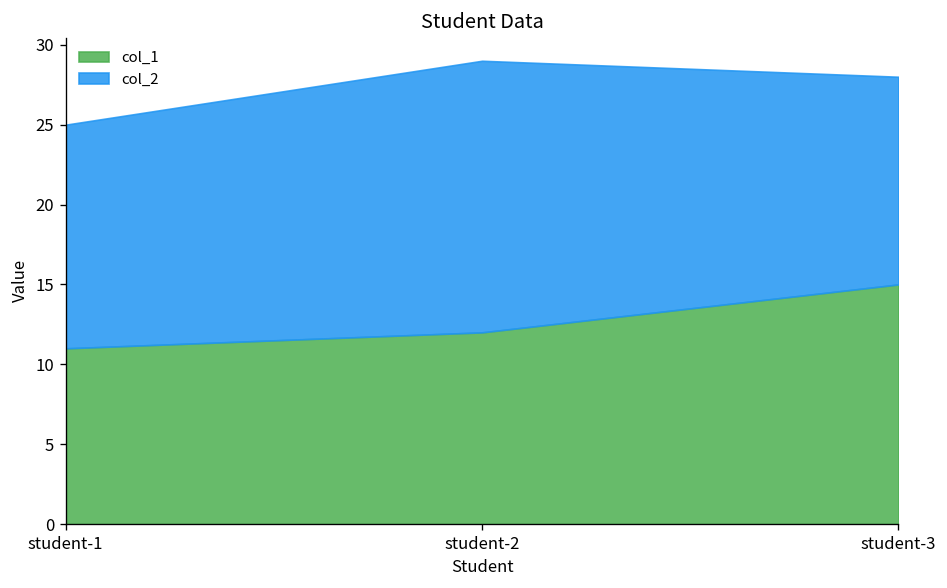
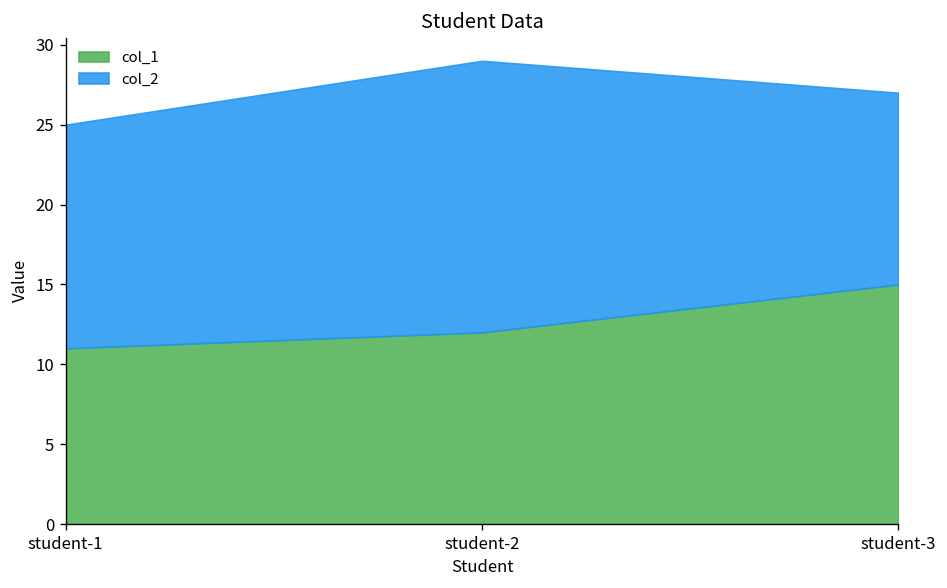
col_2, student-3: 13 -> 12
